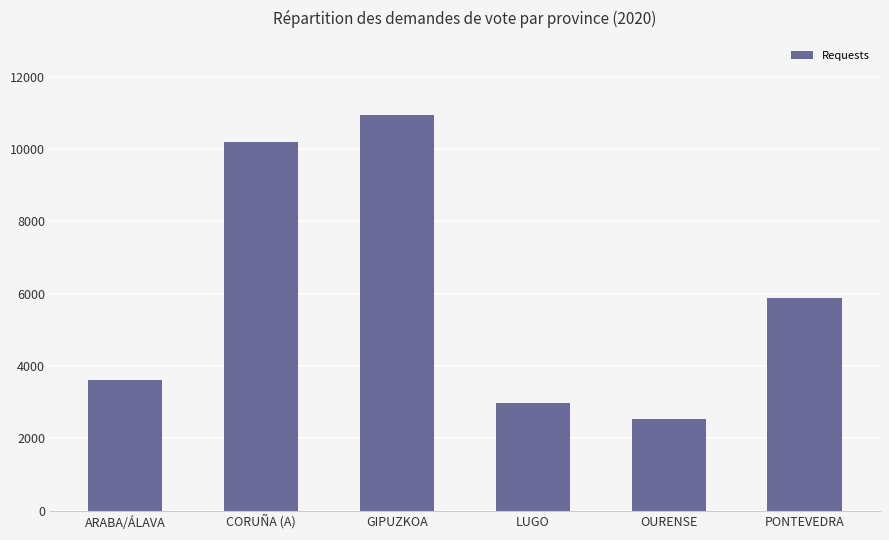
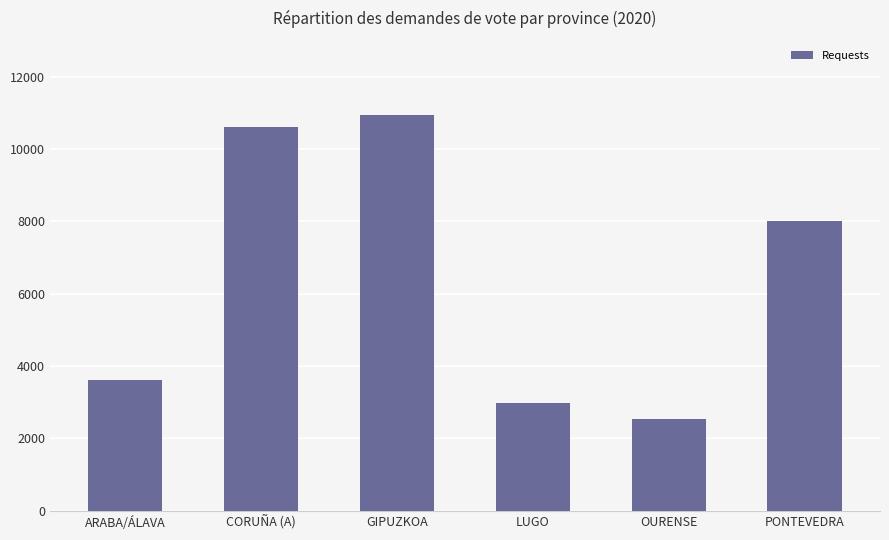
CORUÑA (A): 10200 -> 10600
PONTEVEDRA: 5900 -> 8000
